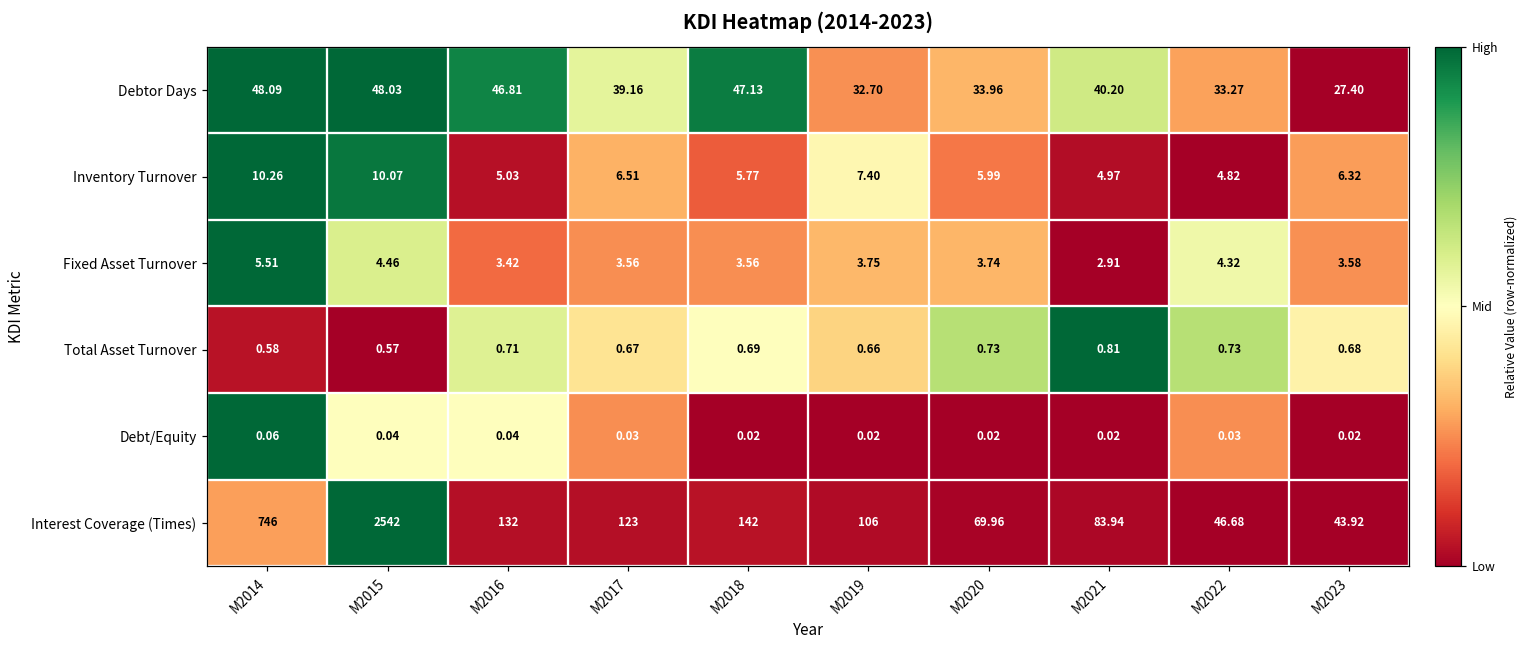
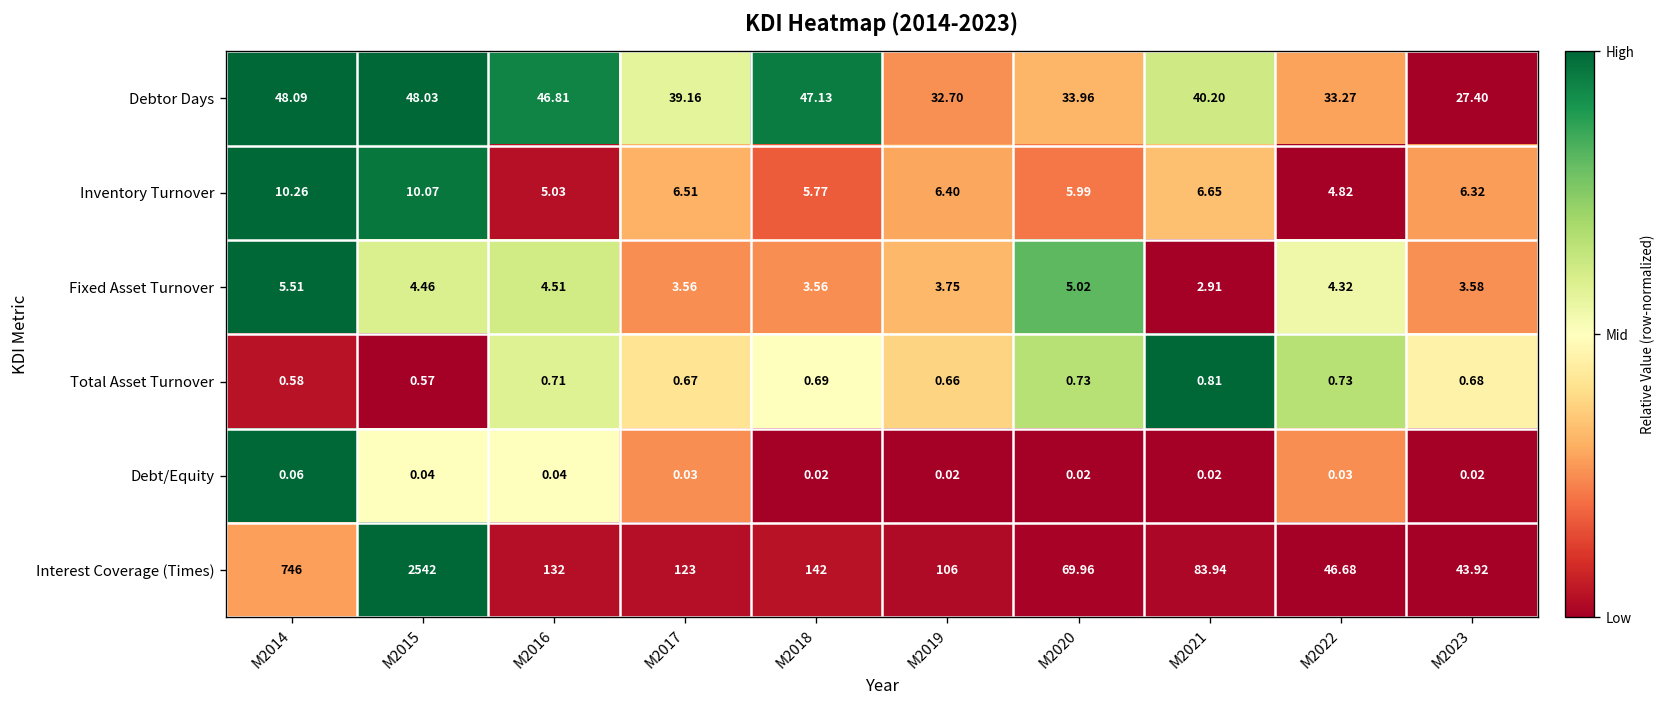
Inventory Turnover, M2019: 7.40 -> 6.40
Inventory Turnover, M2021: 4.97 -> 6.65
Fixed Asset Turnover, M2016: 3.42 -> 4.51
Fixed Asset Turnover, M2020: 3.74 -> 5.02
